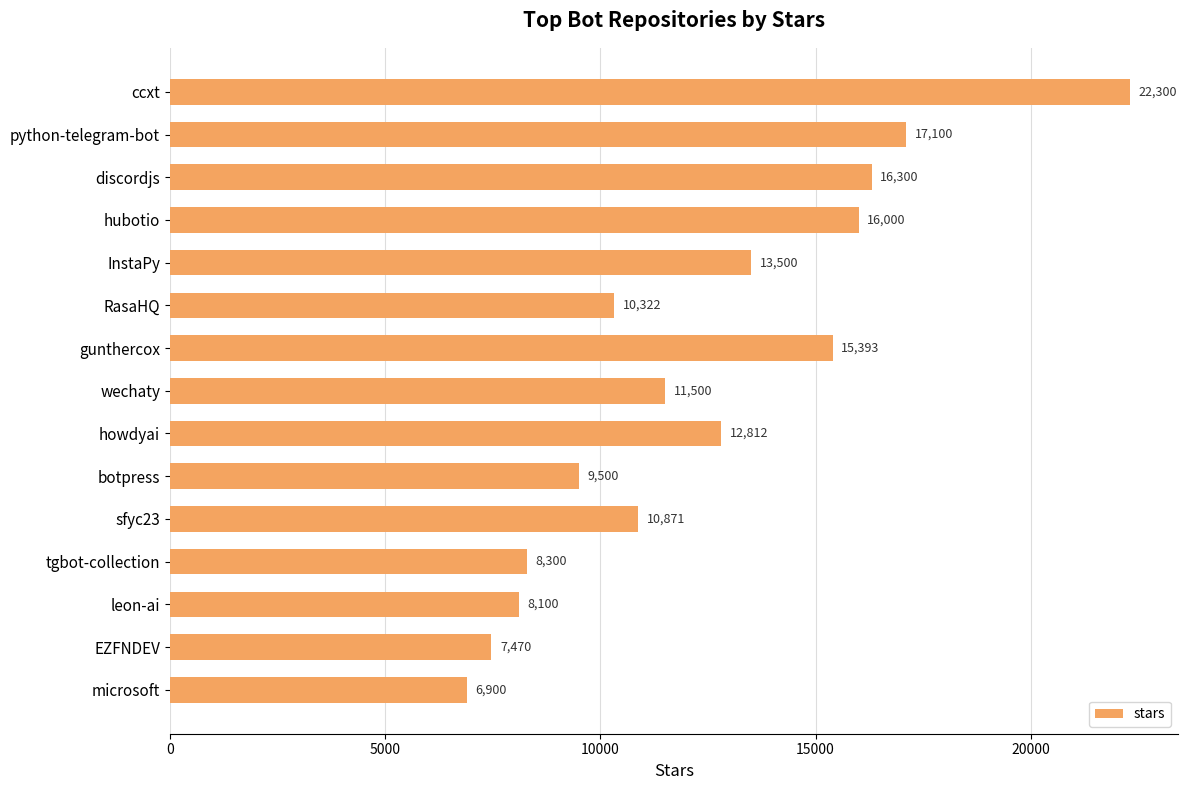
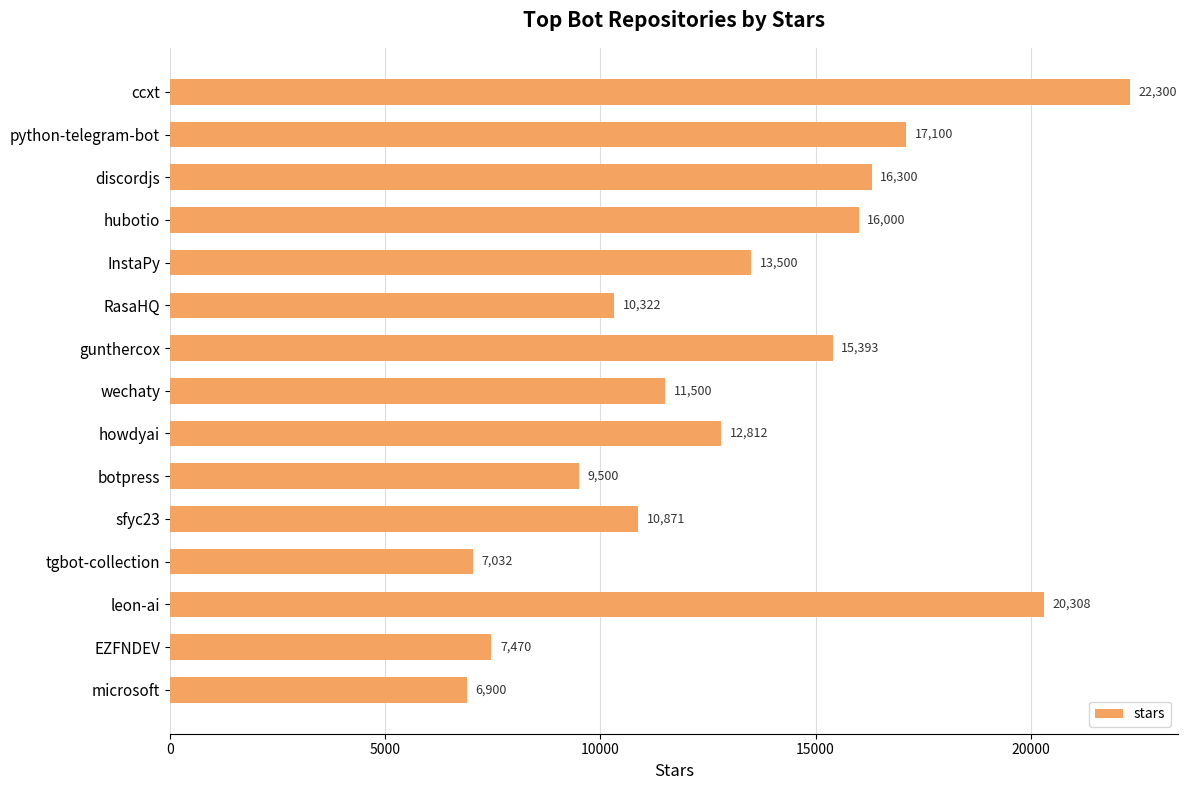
tgbot-collection: 8,300 -> 7,032
leon-ai: 8,100 -> 20,308
